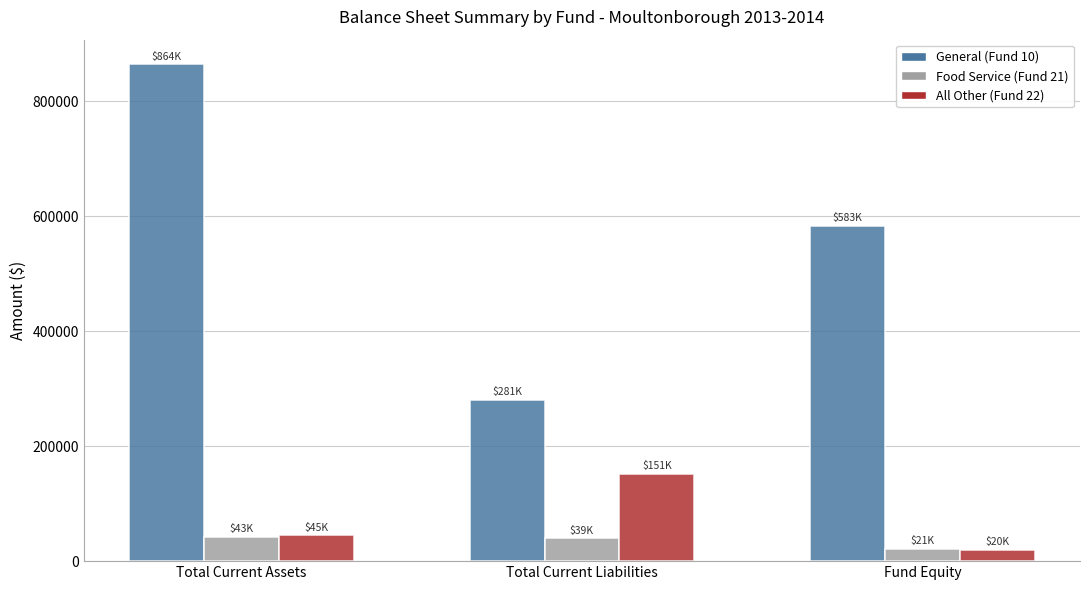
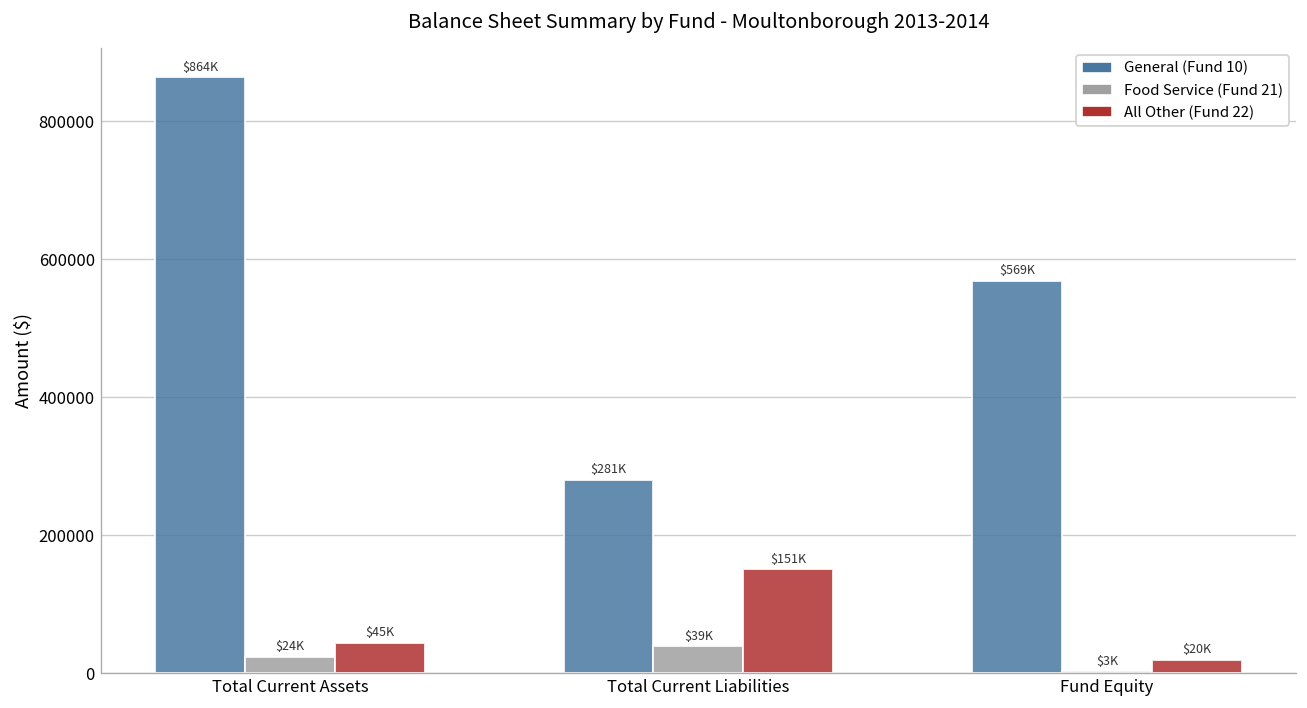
Food Service (Fund 21), Total Current Assets: $43K -> $24K
General (Fund 10), Fund Equity: $583K -> $569K
Food Service (Fund 21), Fund Equity: $21K -> $3K
